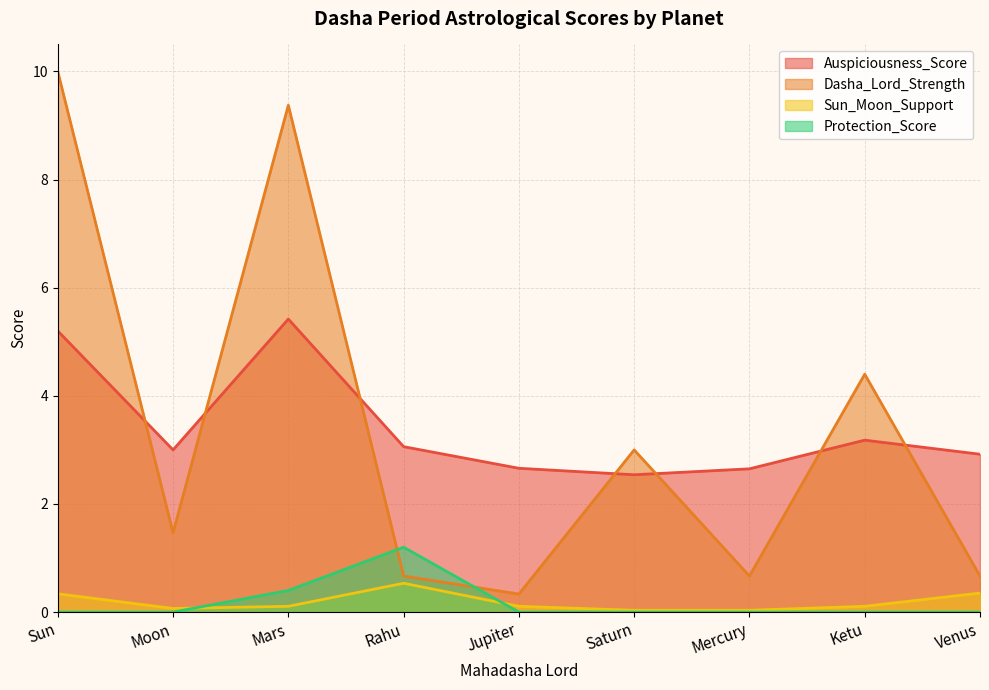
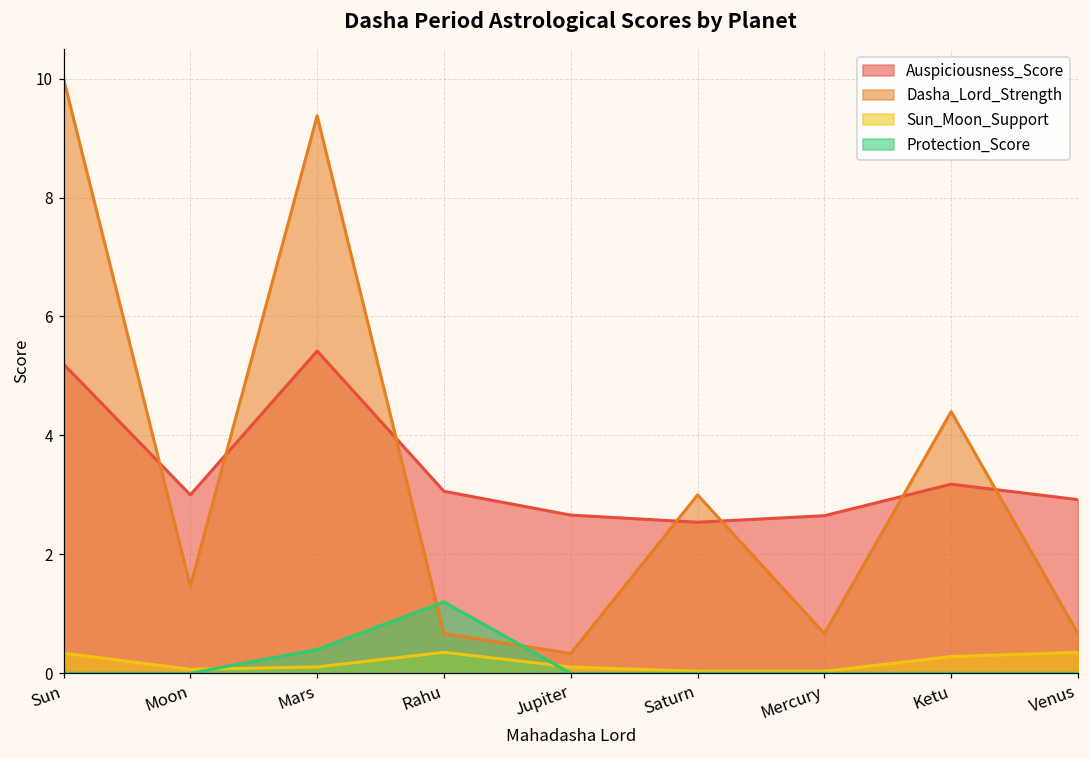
Sun_Moon_Support, Rahu: 0.5 -> 0.4
Sun_Moon_Support, Ketu: 0.1 -> 0.3
